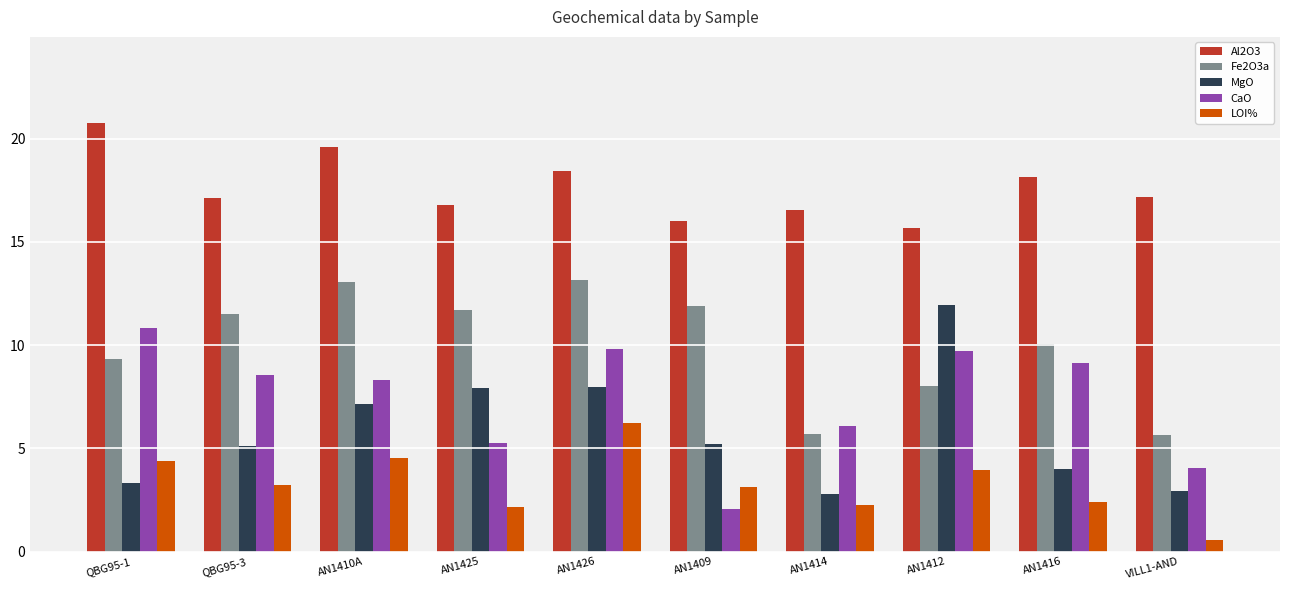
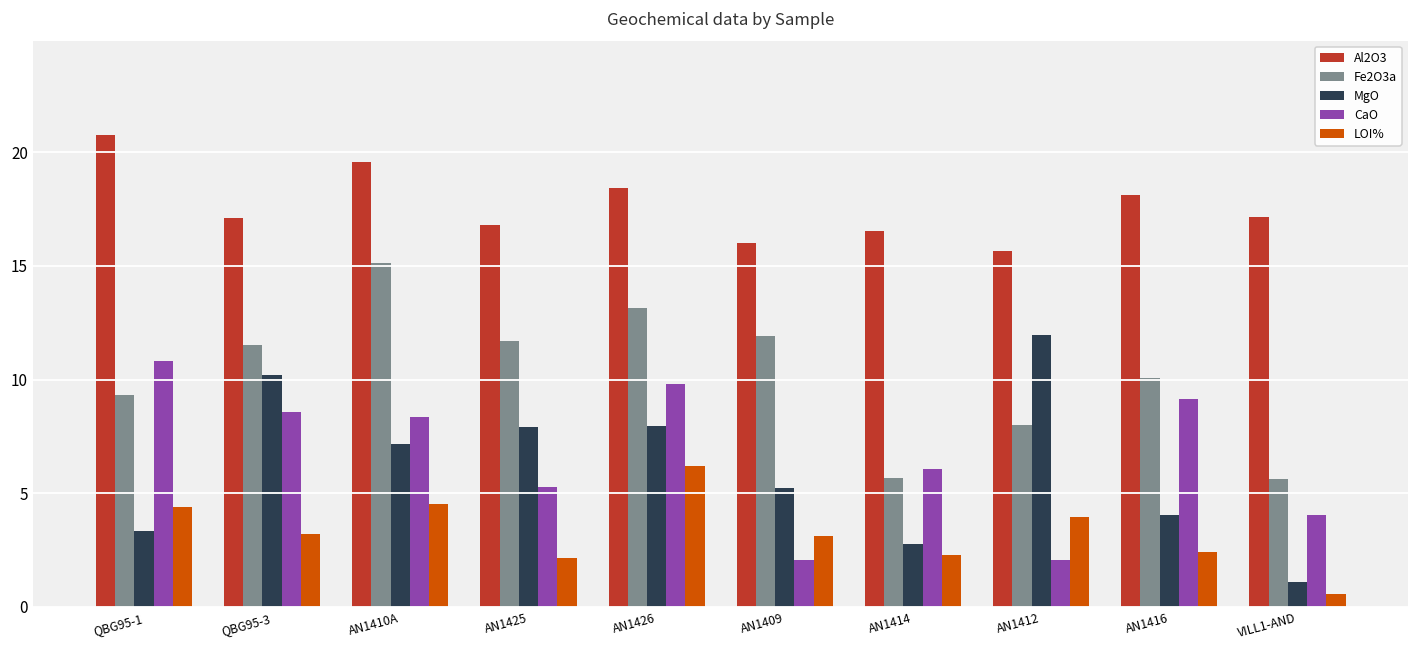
MgO, QBG95-3: 5.1 -> 10.2
Fe2O3a, AN1410A: 13.1 -> 15.1
CaO, AN1412: 9.7 -> 2.0
MgO, VILL1-AND: 2.9 -> 1.1
